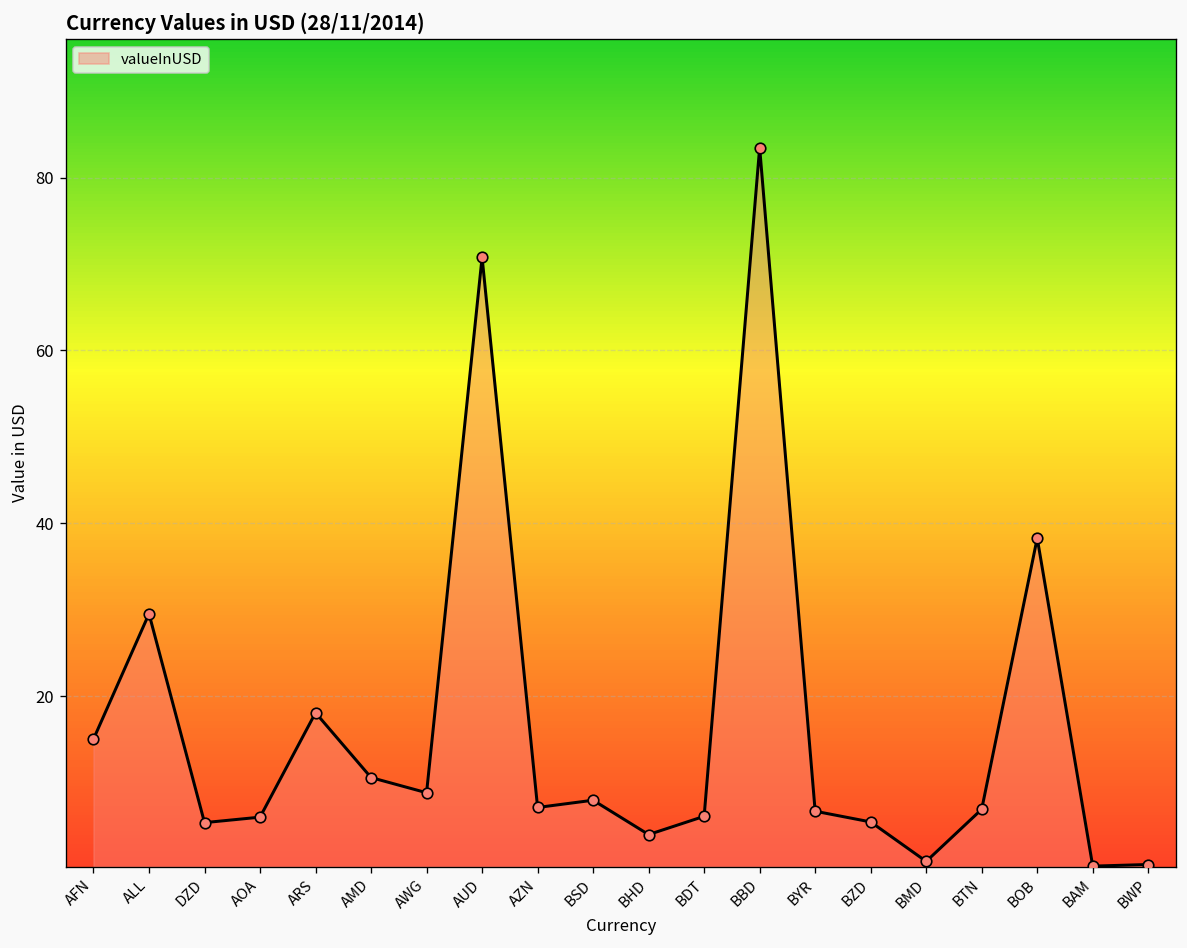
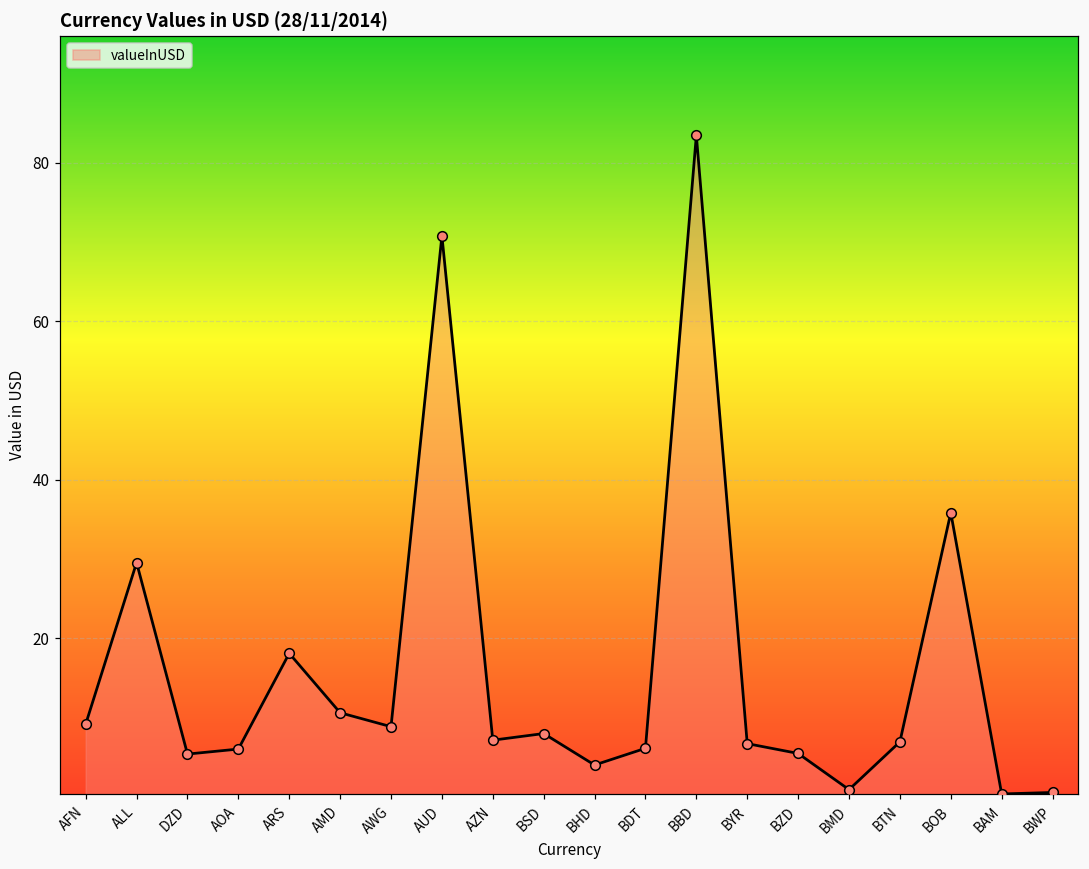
AFN: 15 -> 9
BOB: 38 -> 36
